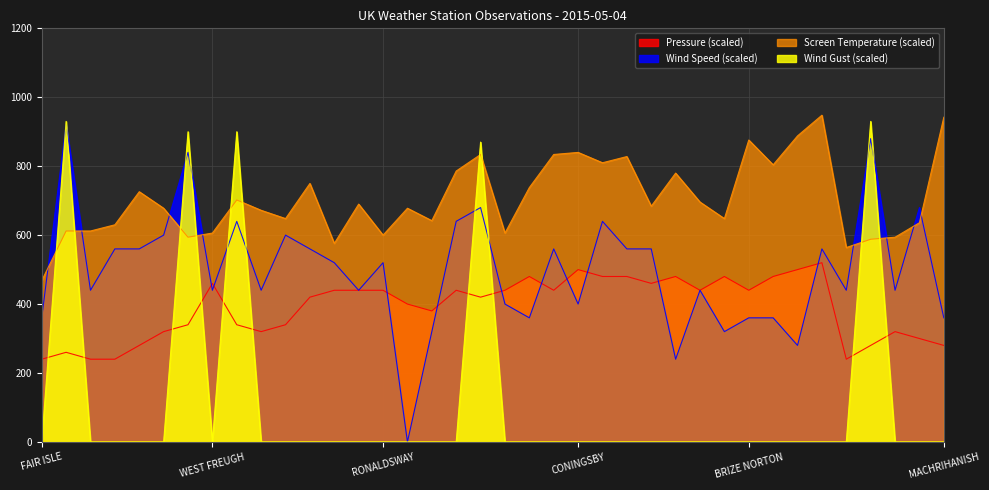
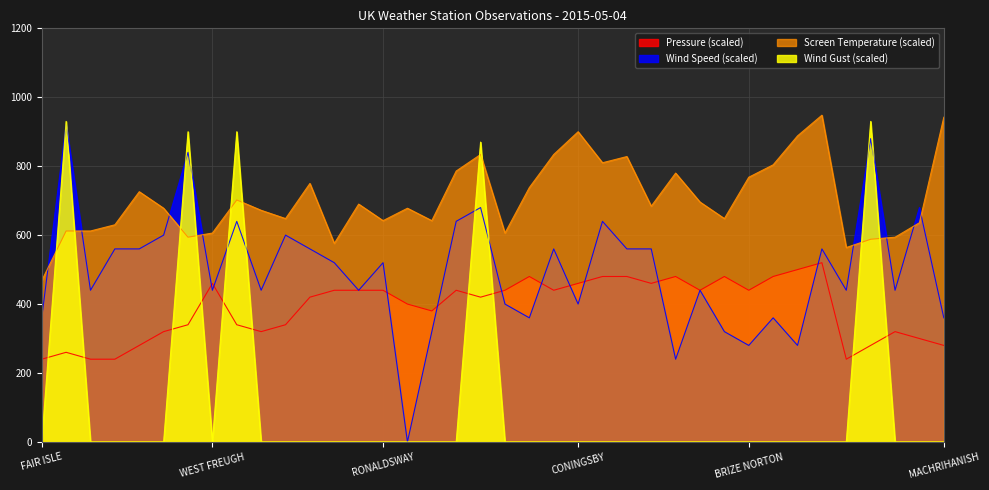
Screen Temperature (scaled), RONALDSWAY: 600 -> 640
Pressure (scaled), CONINGSBY: 500 -> 460
Screen Temperature (scaled), CONINGSBY: 840 -> 900
Wind Speed (scaled), BRIZE NORTON: 360 -> 280
Screen Temperature (scaled), BRIZE NORTON: 880 -> 770
